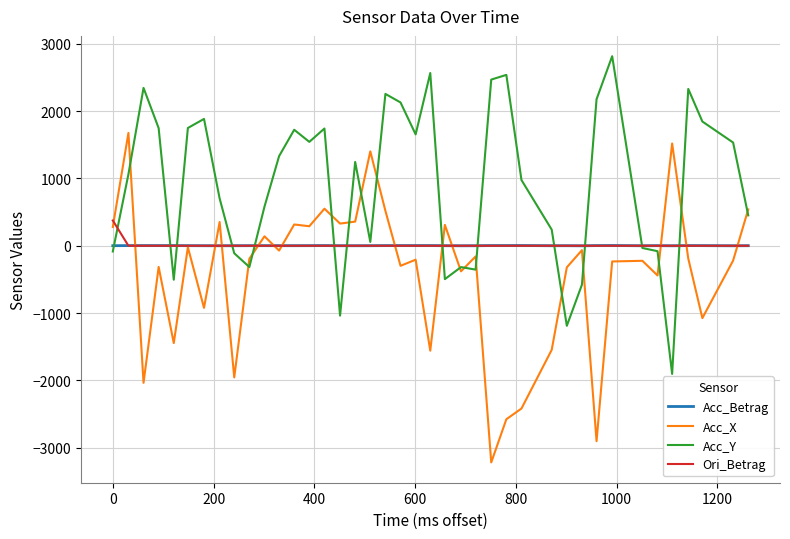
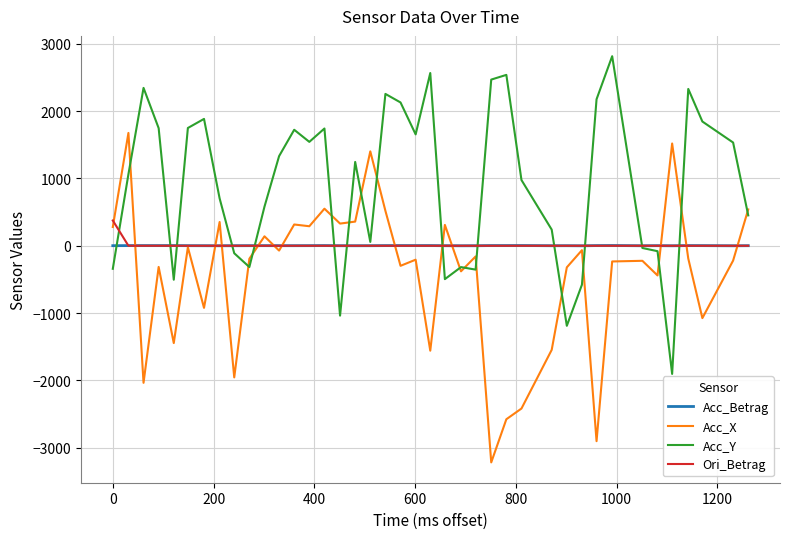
Acc_Y, 0: -100 -> -300
